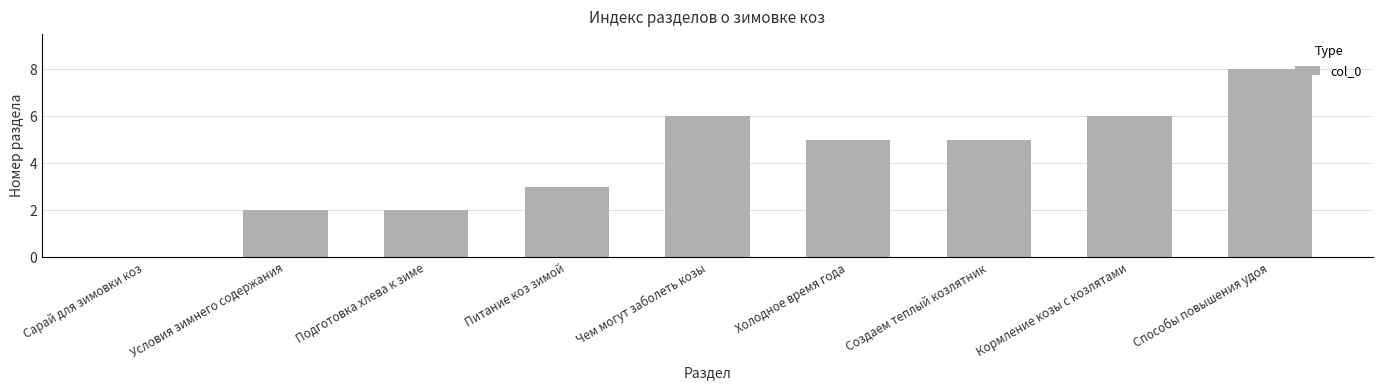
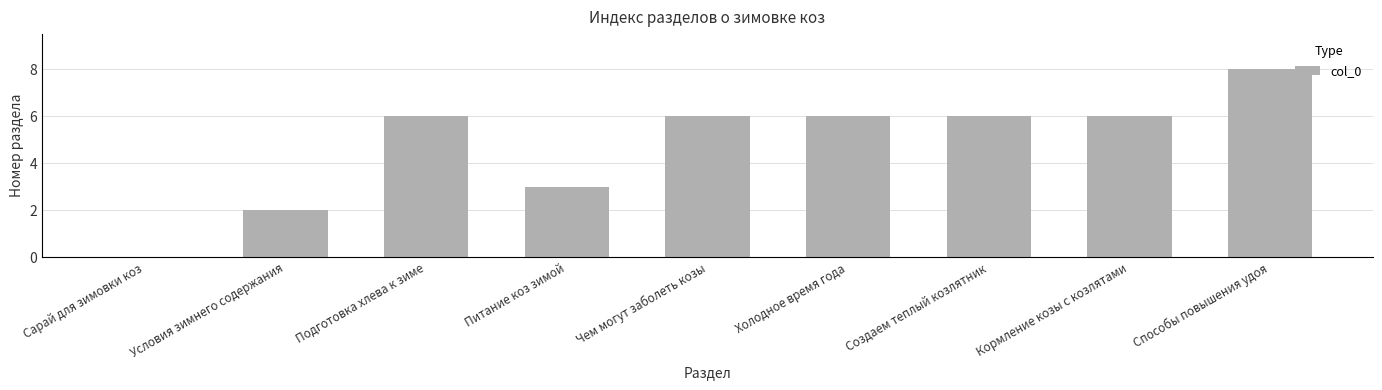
Подготовка хлева к зиме: 2 -> 6
Холодное время года: 5 -> 6
Создаем теплый козлятник: 5 -> 6
